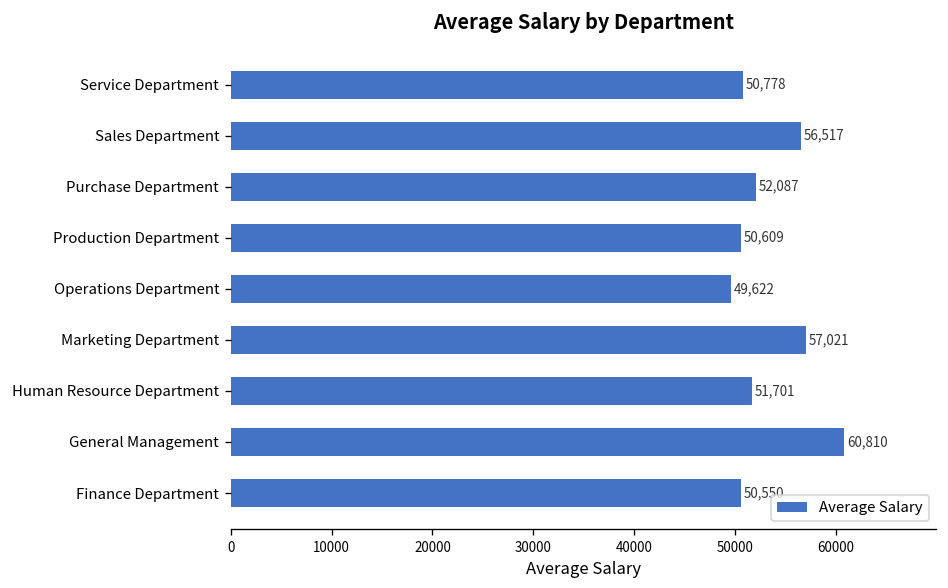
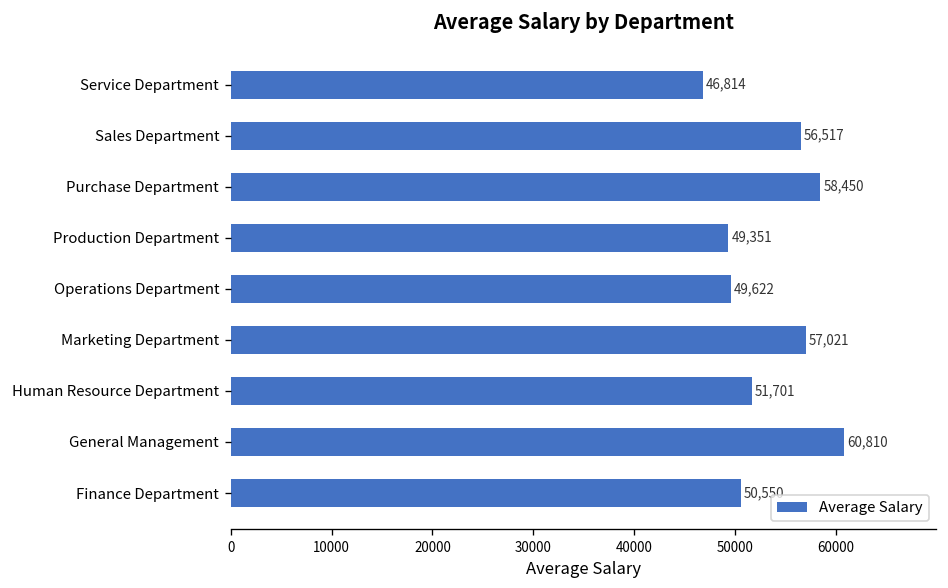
Service Department: 50,778 -> 46,814
Purchase Department: 52,087 -> 58,450
Production Department: 50,609 -> 49,351
